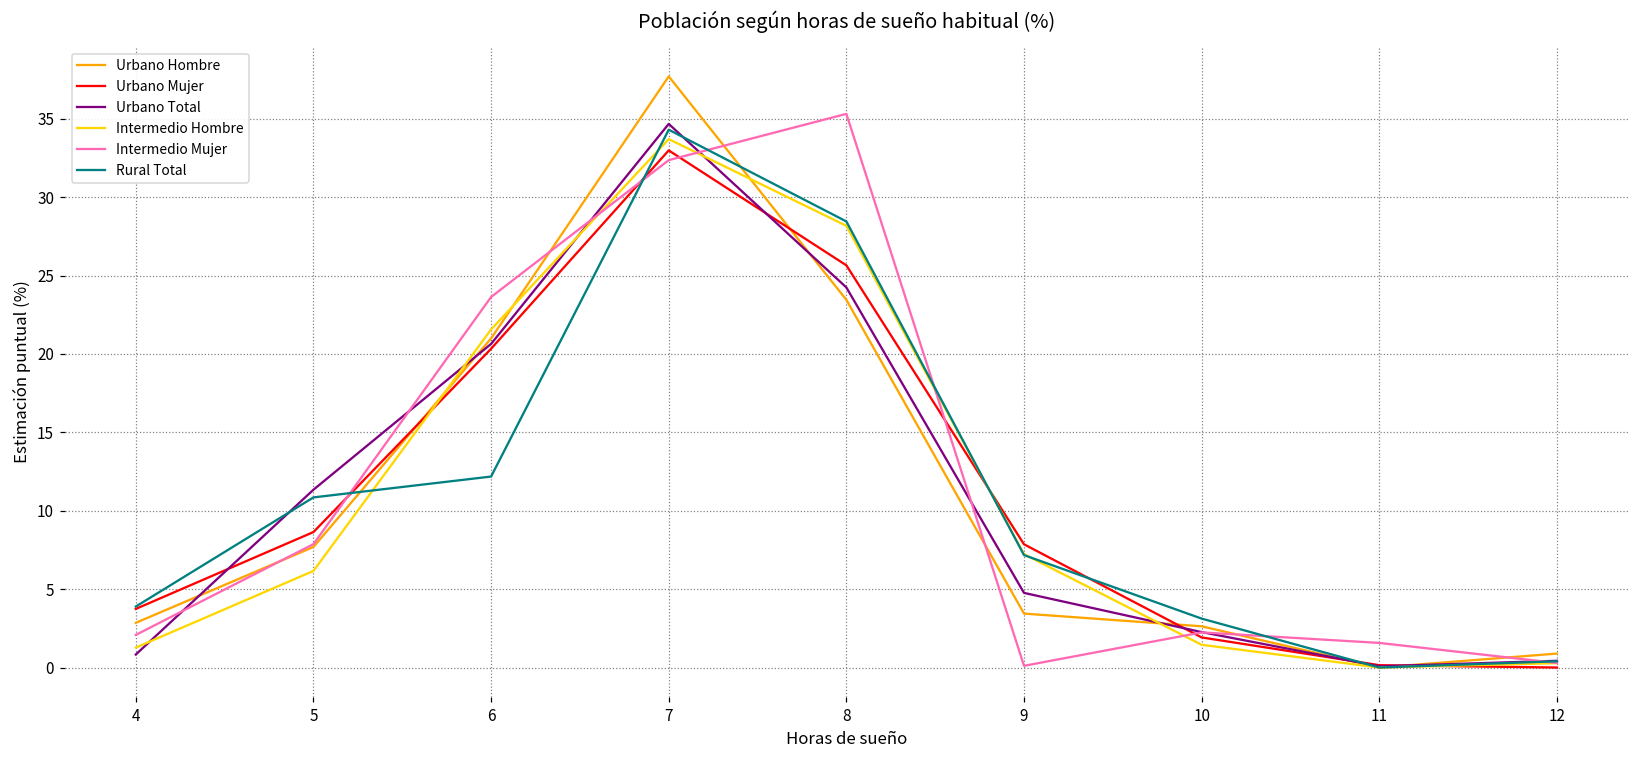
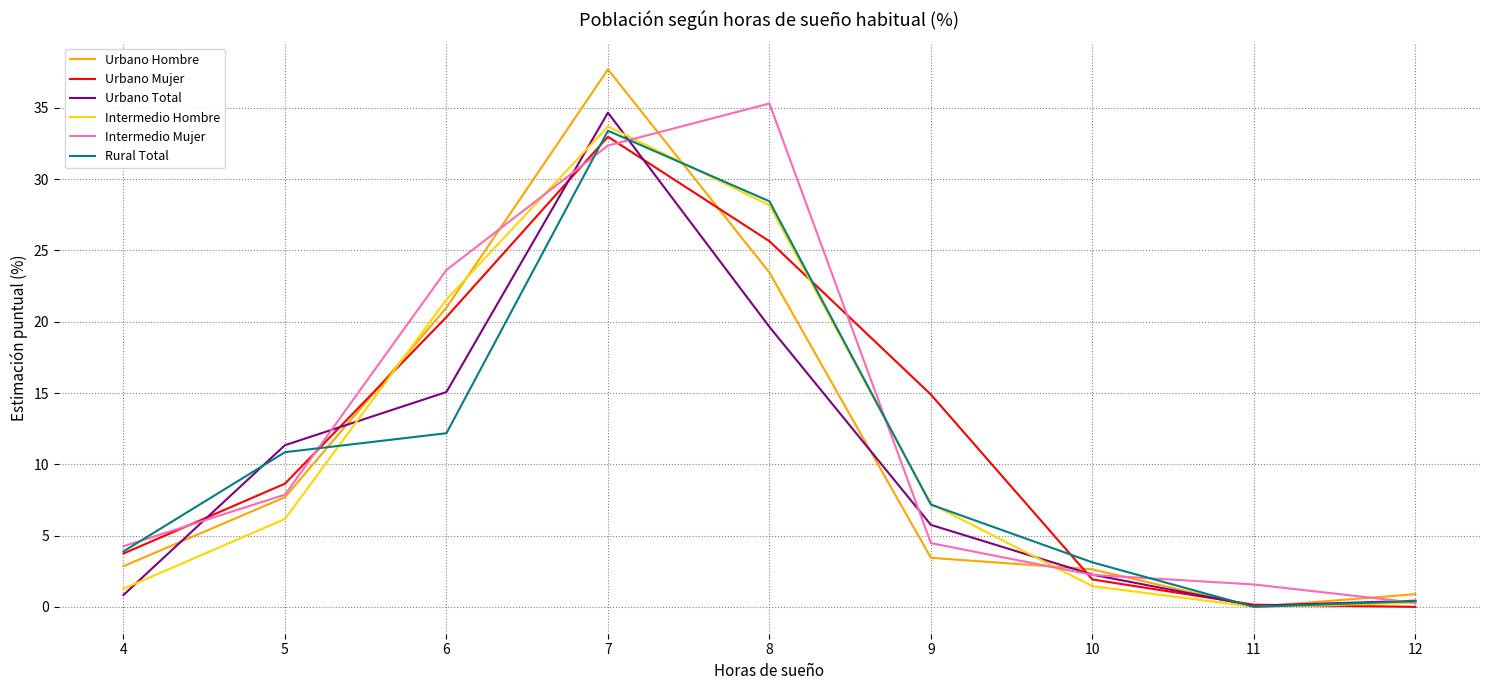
Intermedio Mujer, 4: 2.1 -> 4.3
Urbano Total, 6: 20.6 -> 15.1
Rural Total, 7: 34.3 -> 33.4
Urbano Total, 8: 24.2 -> 19.6
Urbano Mujer, 9: 7.9 -> 14.9
Urbano Total, 9: 4.8 -> 5.8
Intermedio Mujer, 9: 0.1 -> 4.5
